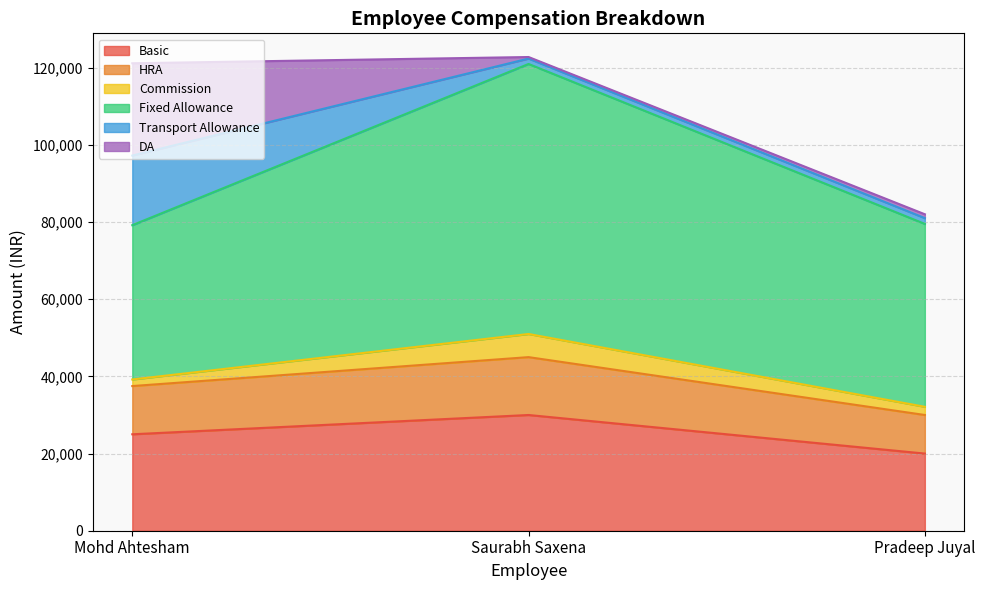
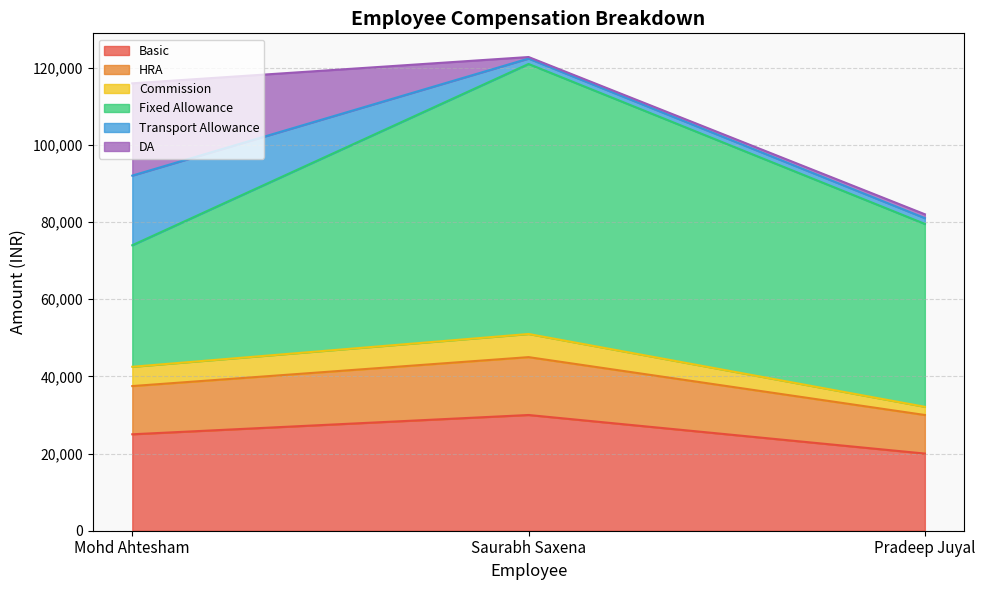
Commission, Mohd Ahtesham: 2,000 -> 5,000
Fixed Allowance, Mohd Ahtesham: 40,000 -> 32,000
